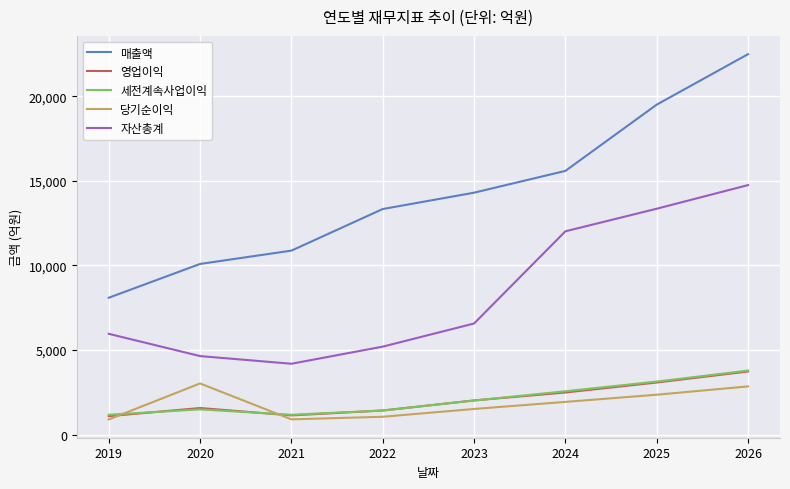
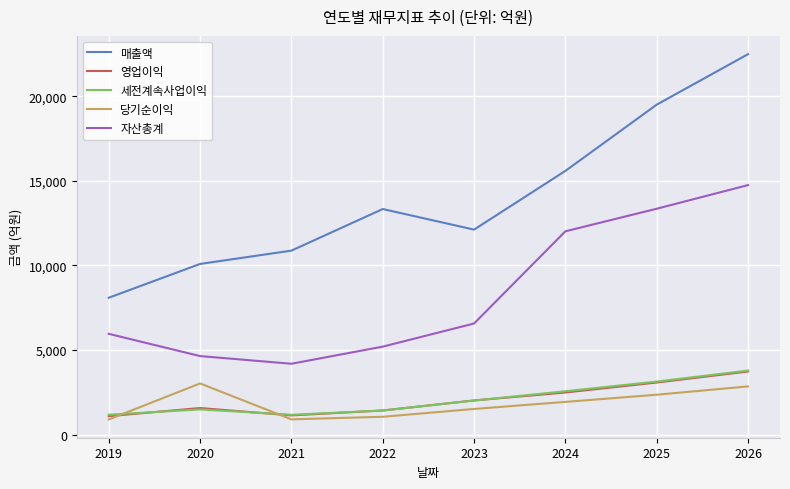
매출액, 2023: 14,300 -> 12,100
